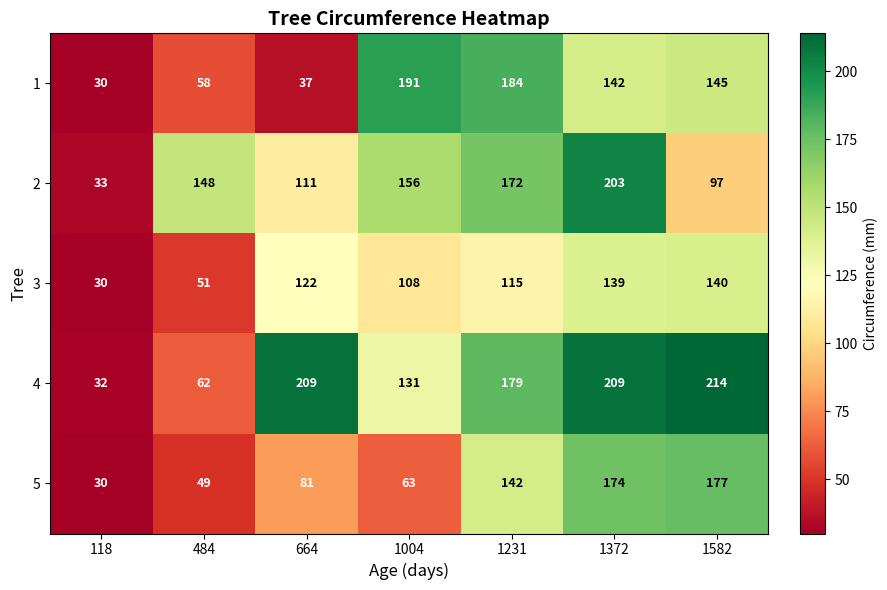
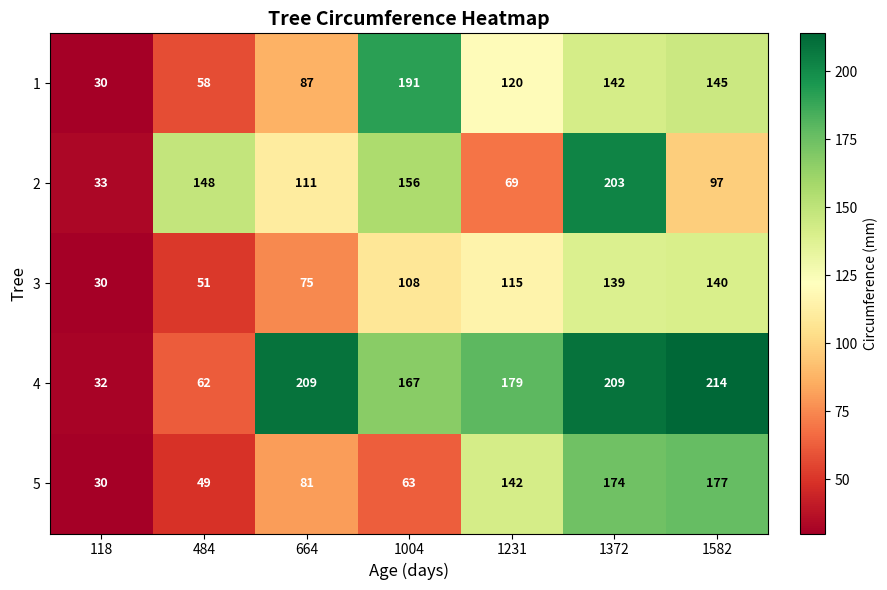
1, 664: 37 -> 87
1, 1231: 184 -> 120
2, 1231: 172 -> 69
3, 664: 122 -> 75
4, 1004: 131 -> 167
